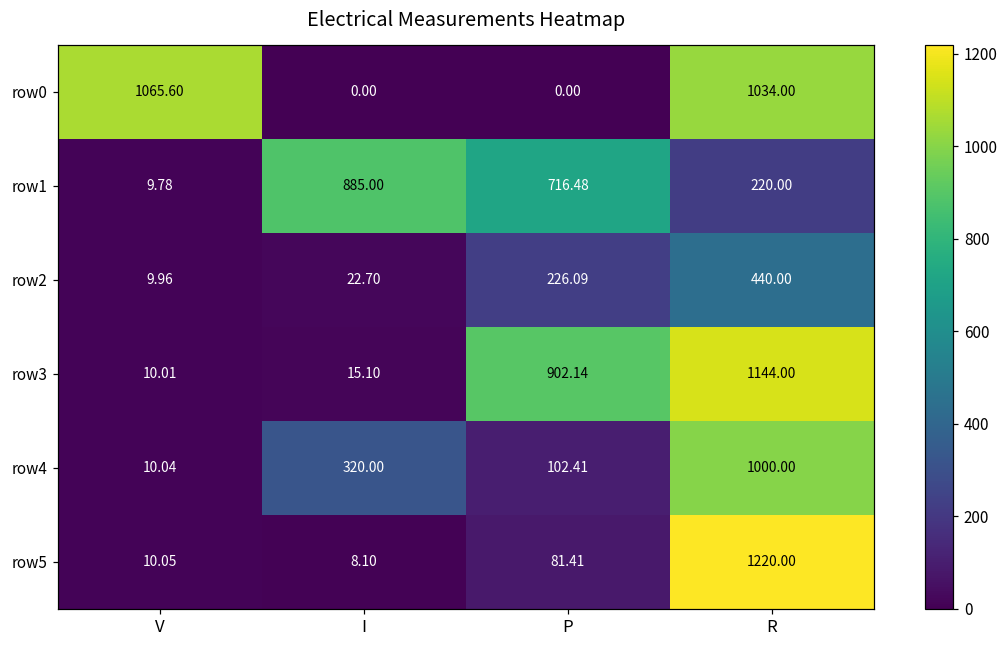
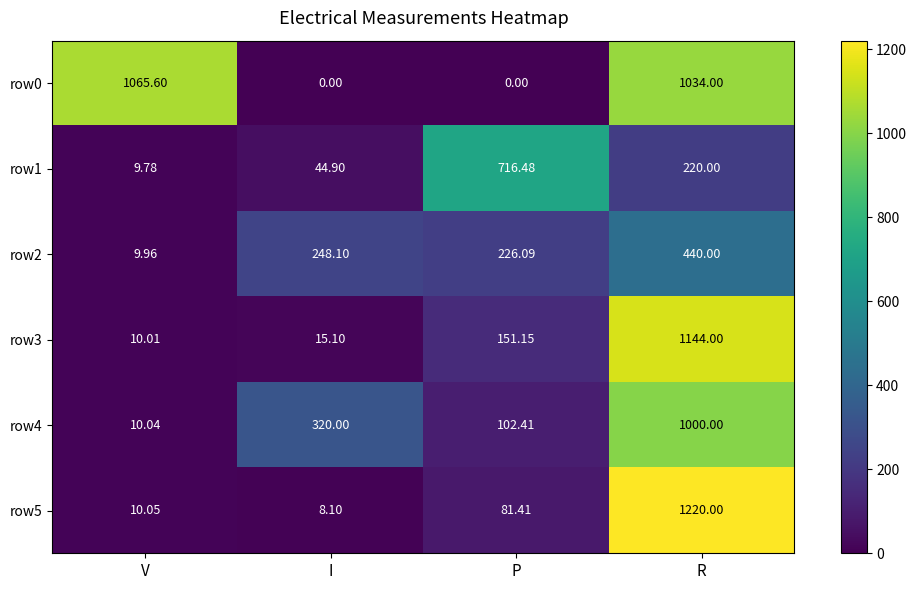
row1, I: 885.00 -> 44.90
row2, I: 22.70 -> 248.10
row3, P: 902.14 -> 151.15
